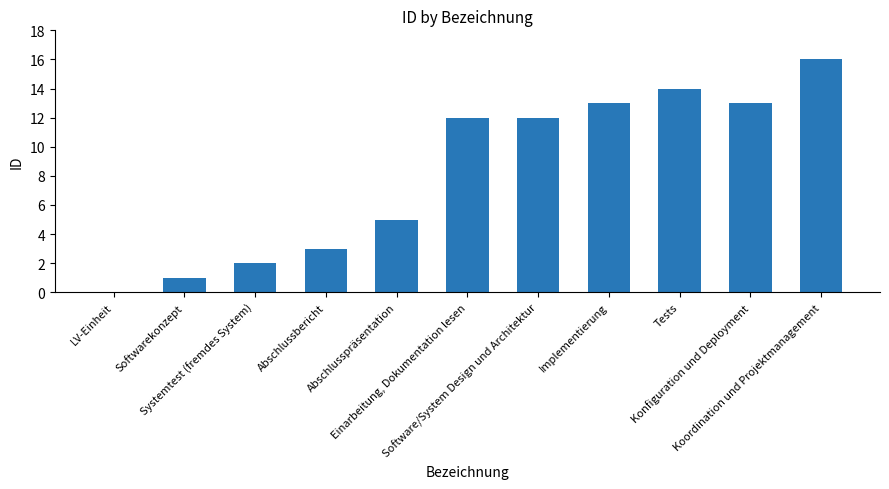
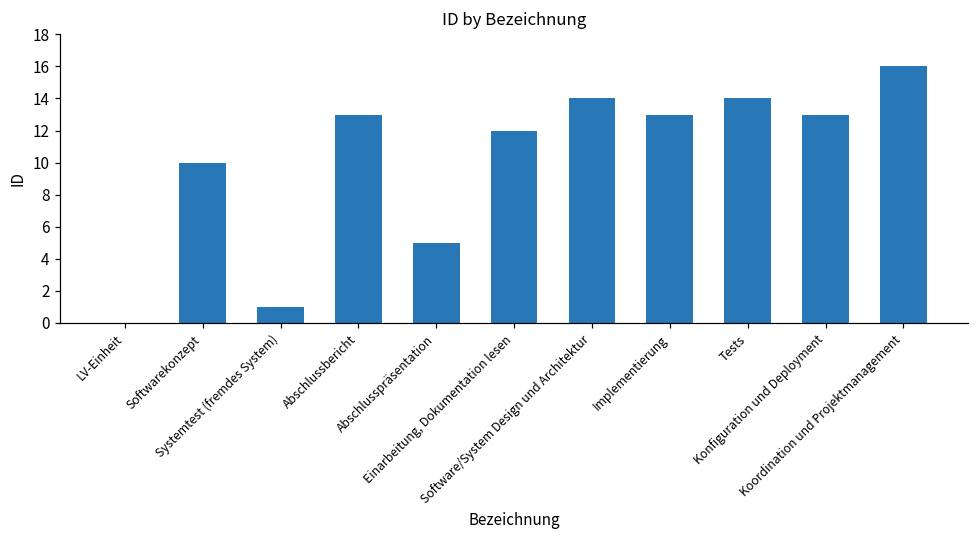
Softwarekonzept: 1 -> 10
Systemtest (fremdes System): 2 -> 1
Abschlussbericht: 3 -> 13
Software/System Design und Architektur: 12 -> 14
